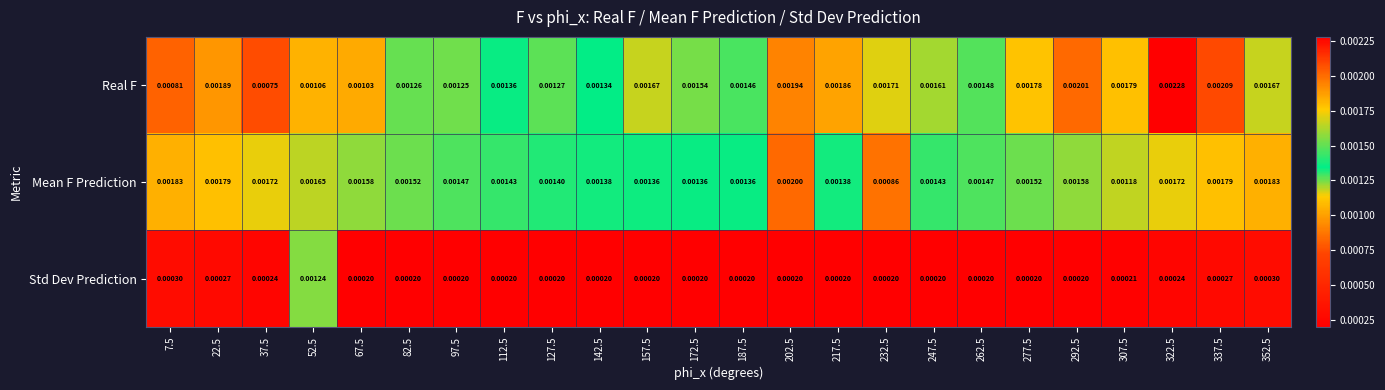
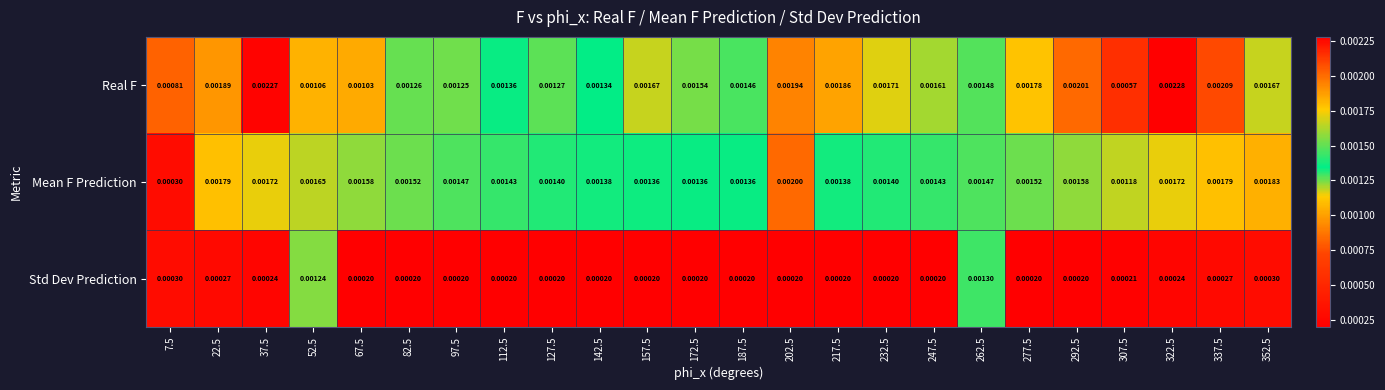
Real F, 37.5: 0.00075 -> 0.00227
Real F, 307.5: 0.00179 -> 0.00057
Mean F Prediction, 7.5: 0.00183 -> 0.00030
Mean F Prediction, 232.5: 0.00086 -> 0.00140
Std Dev Prediction, 262.5: 0.00020 -> 0.00130
